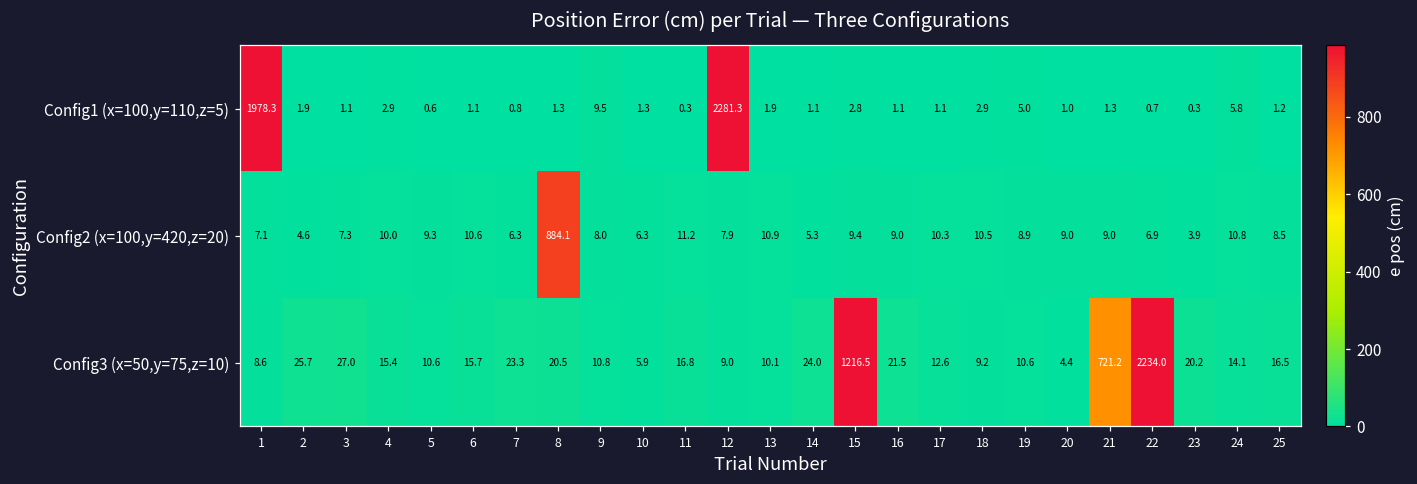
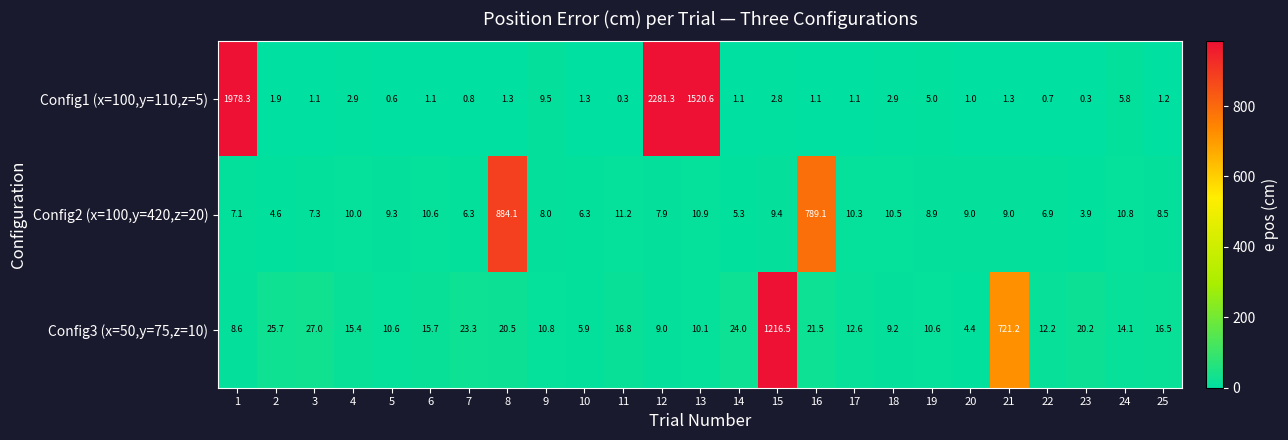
Config1 (x=100,y=110,z=5), 13: 1.9 -> 1520.6
Config2 (x=100,y=420,z=20), 16: 9.0 -> 789.1
Config3 (x=50,y=75,z=10), 22: 2234.0 -> 12.2
